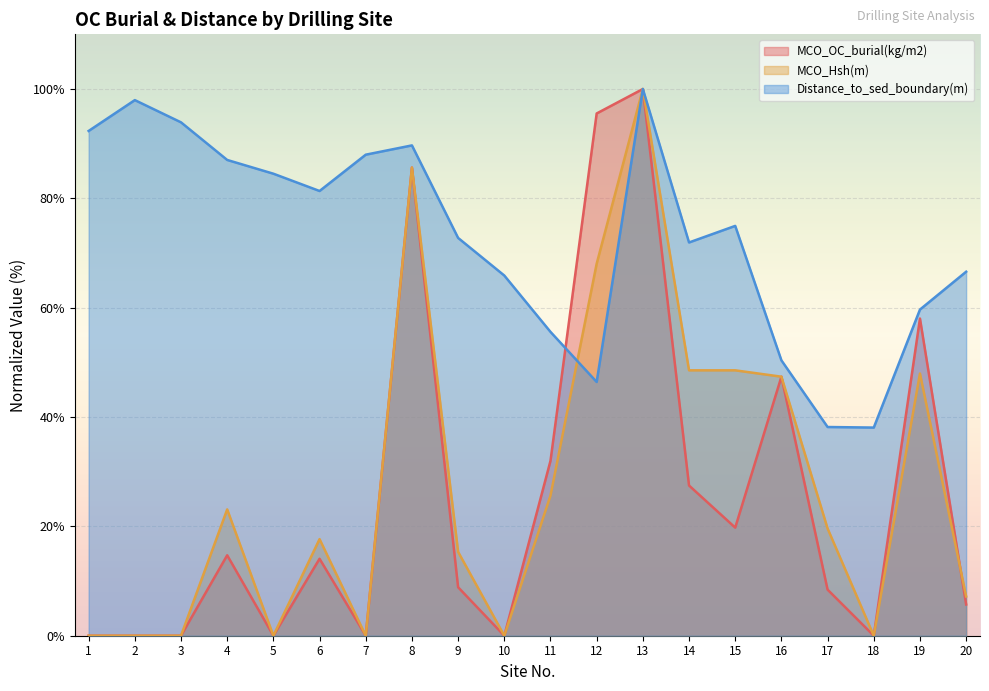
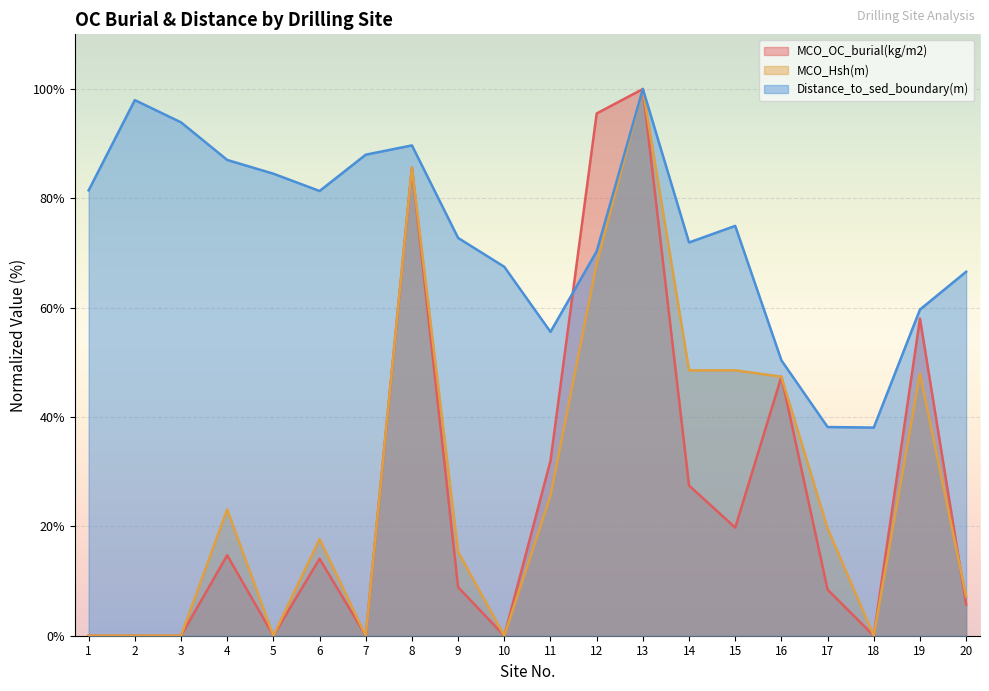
Distance_to_sed_boundary(m), 1: 92% -> 81%
Distance_to_sed_boundary(m), 10: 66% -> 67%
Distance_to_sed_boundary(m), 12: 46% -> 70%
